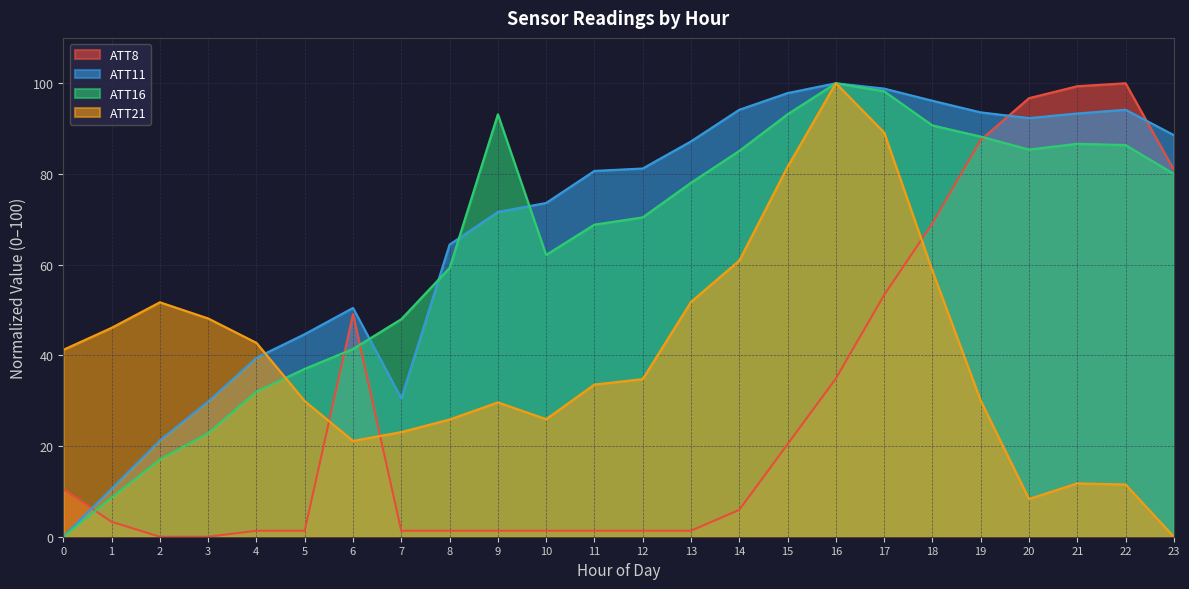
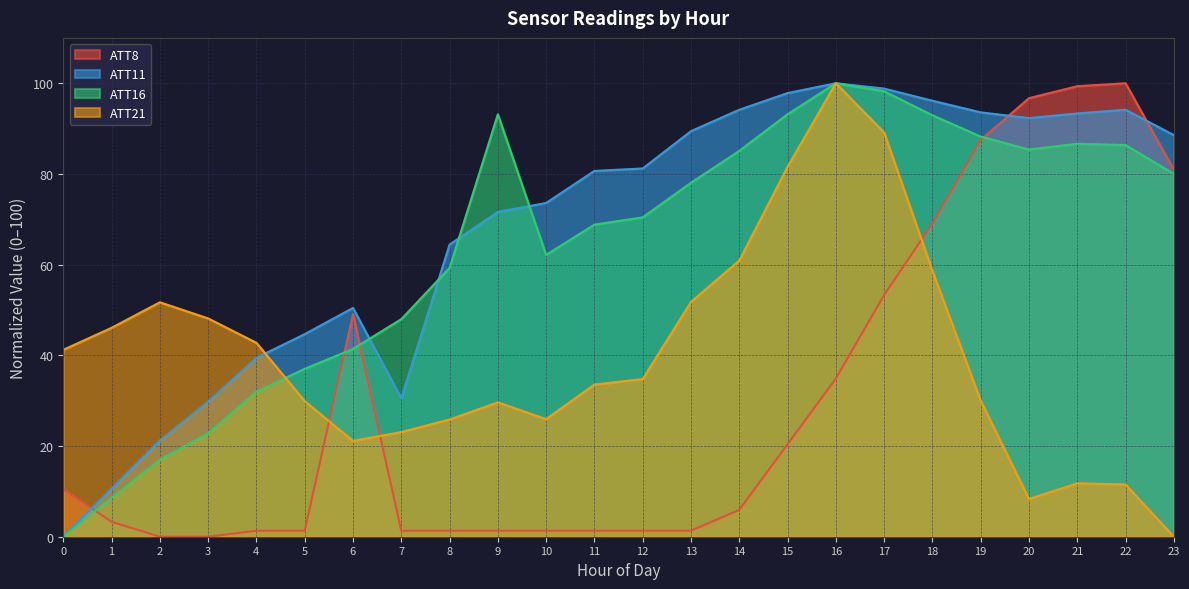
ATT11, 13: 87 -> 89
ATT16, 18: 91 -> 93
